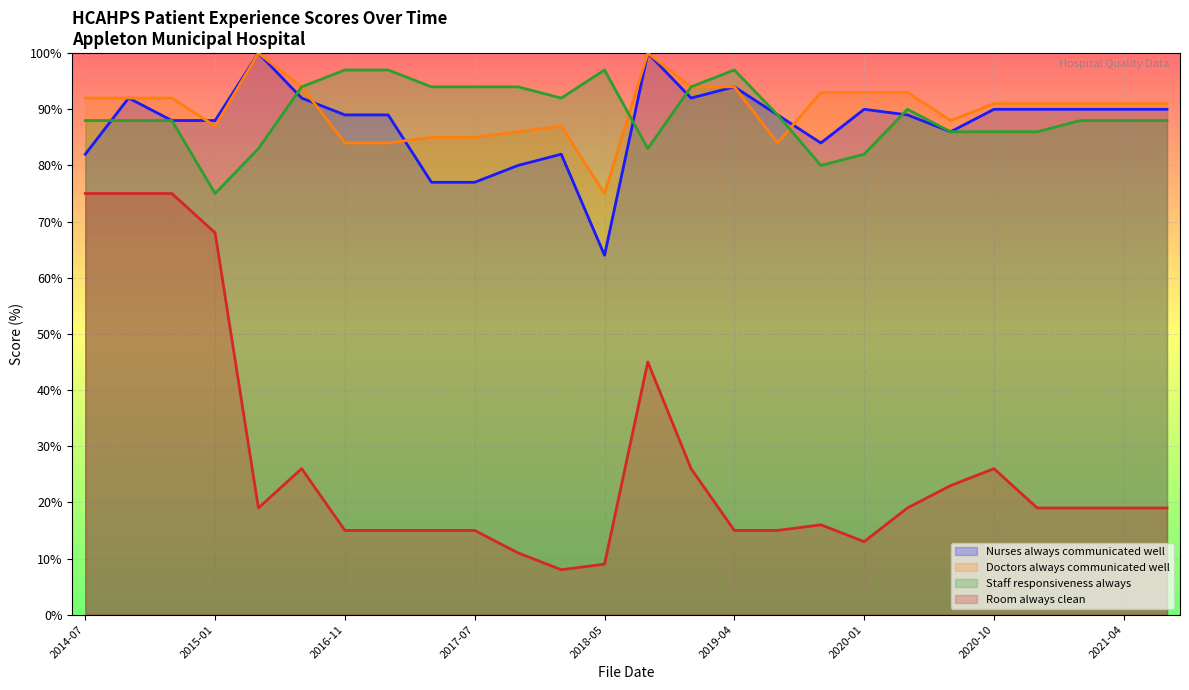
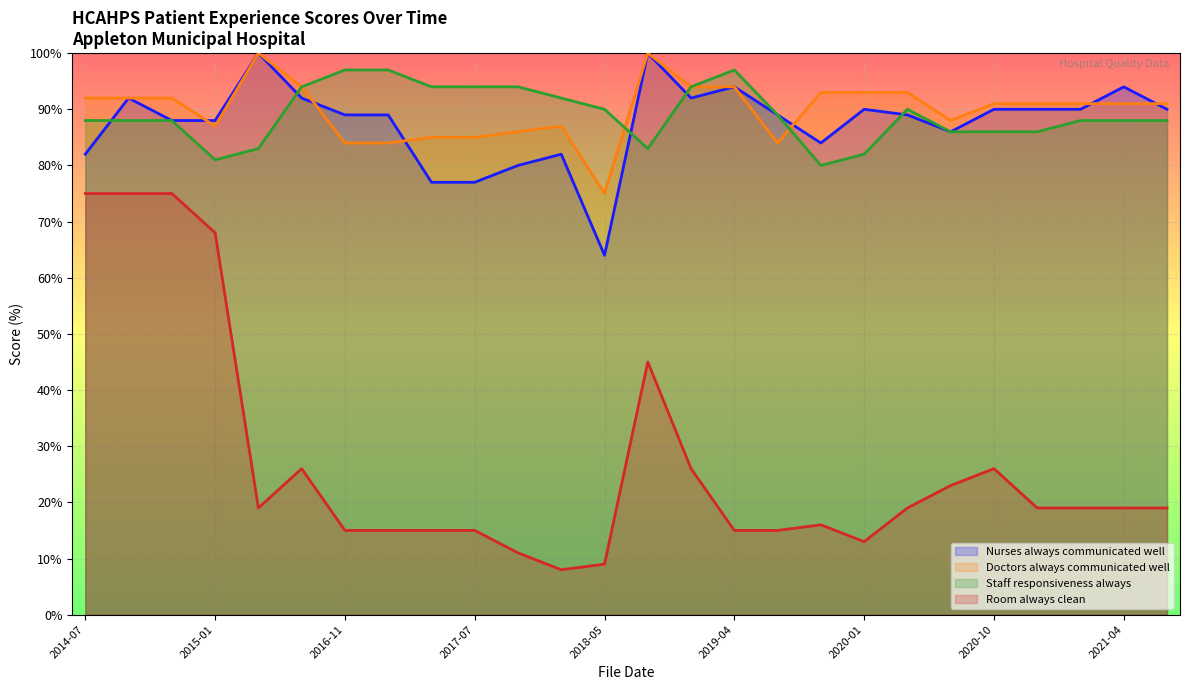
Staff responsiveness always, 2015-01: 75% -> 81%
Staff responsiveness always, 2018-05: 97% -> 90%
Nurses always communicated well, 2021-04: 90% -> 94%
